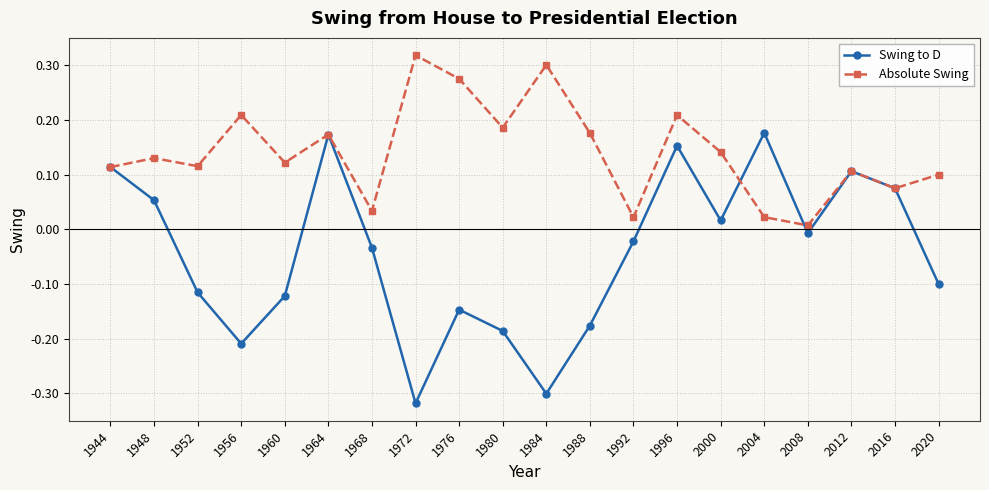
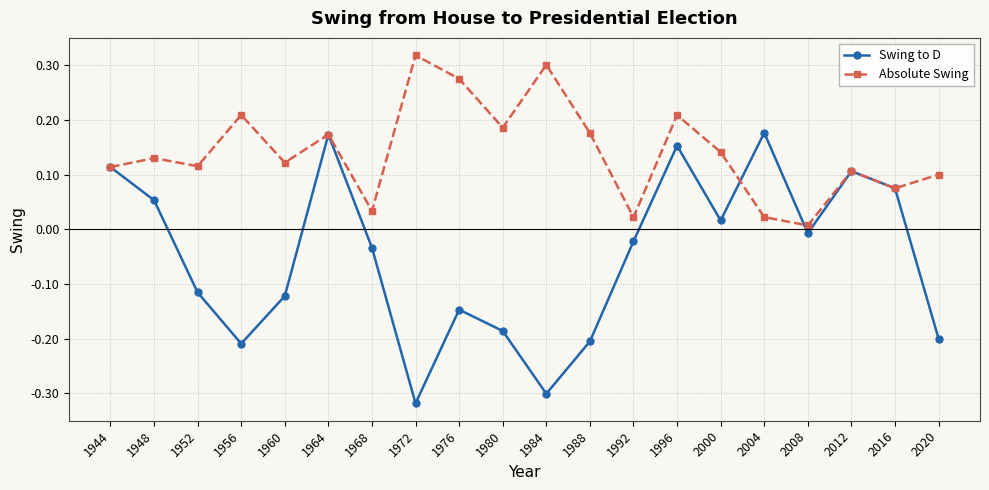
Swing to D, 1988: -0.18 -> -0.21
Swing to D, 2020: -0.1 -> -0.2
